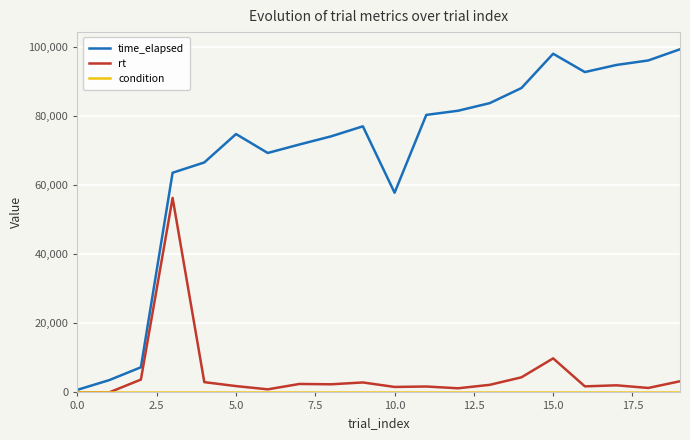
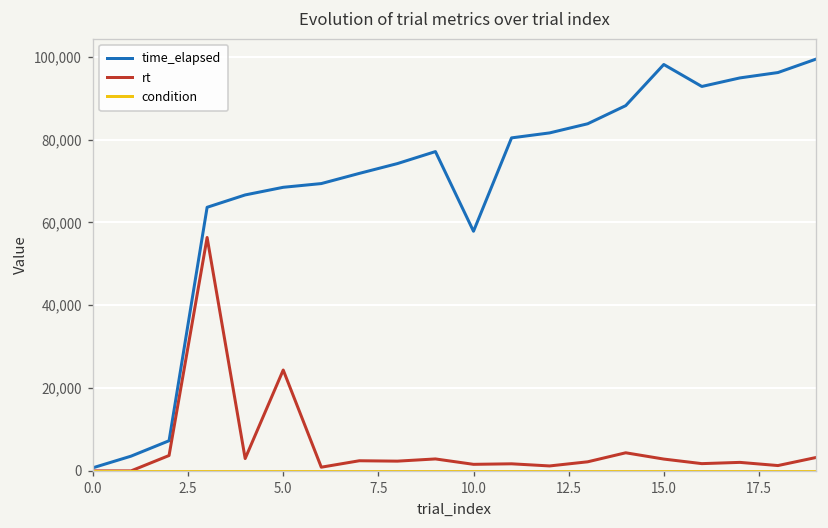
time_elapsed, 5.0: 75,000 -> 69,000
rt, 5.0: 2,000 -> 24,000
rt, 15.0: 10,000 -> 3,000
